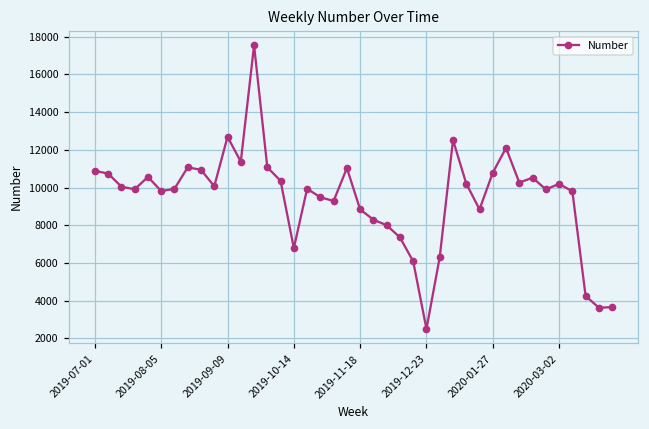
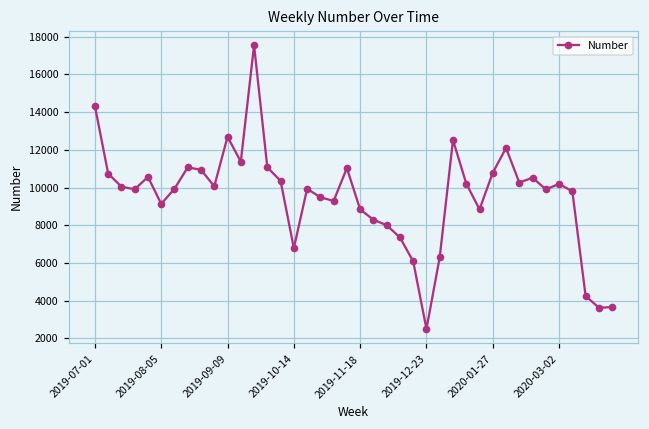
2019-07-01: 10900 -> 14300
2019-08-05: 9800 -> 9100
